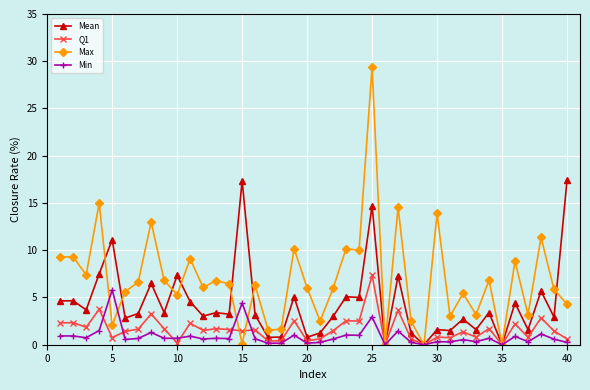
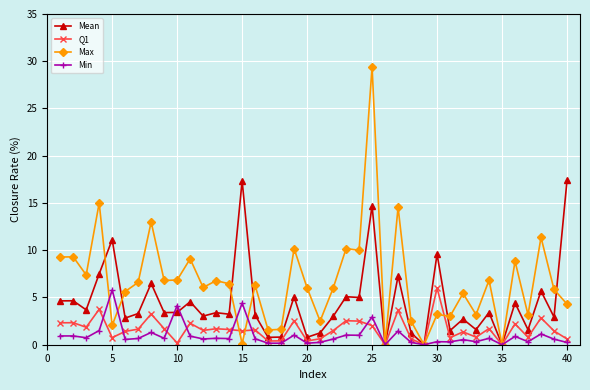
Mean, 10: 7 -> 3
Max, 10: 5 -> 7
Min, 10: 1 -> 4
Q1, 25: 7 -> 2
Mean, 30: 2 -> 10
Q1, 30: 1 -> 6
Max, 30: 14 -> 3
